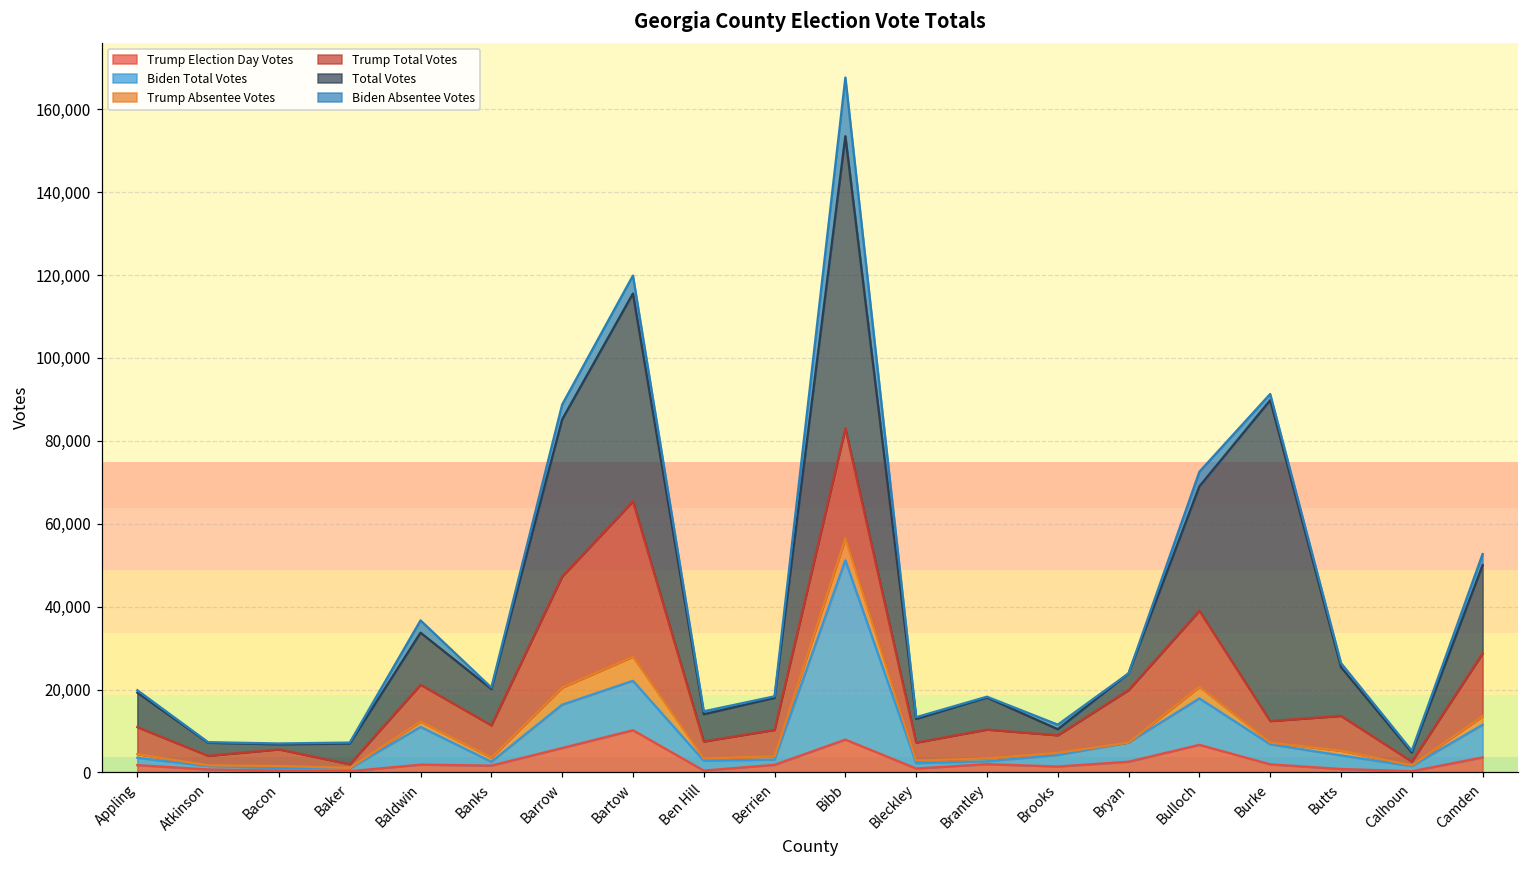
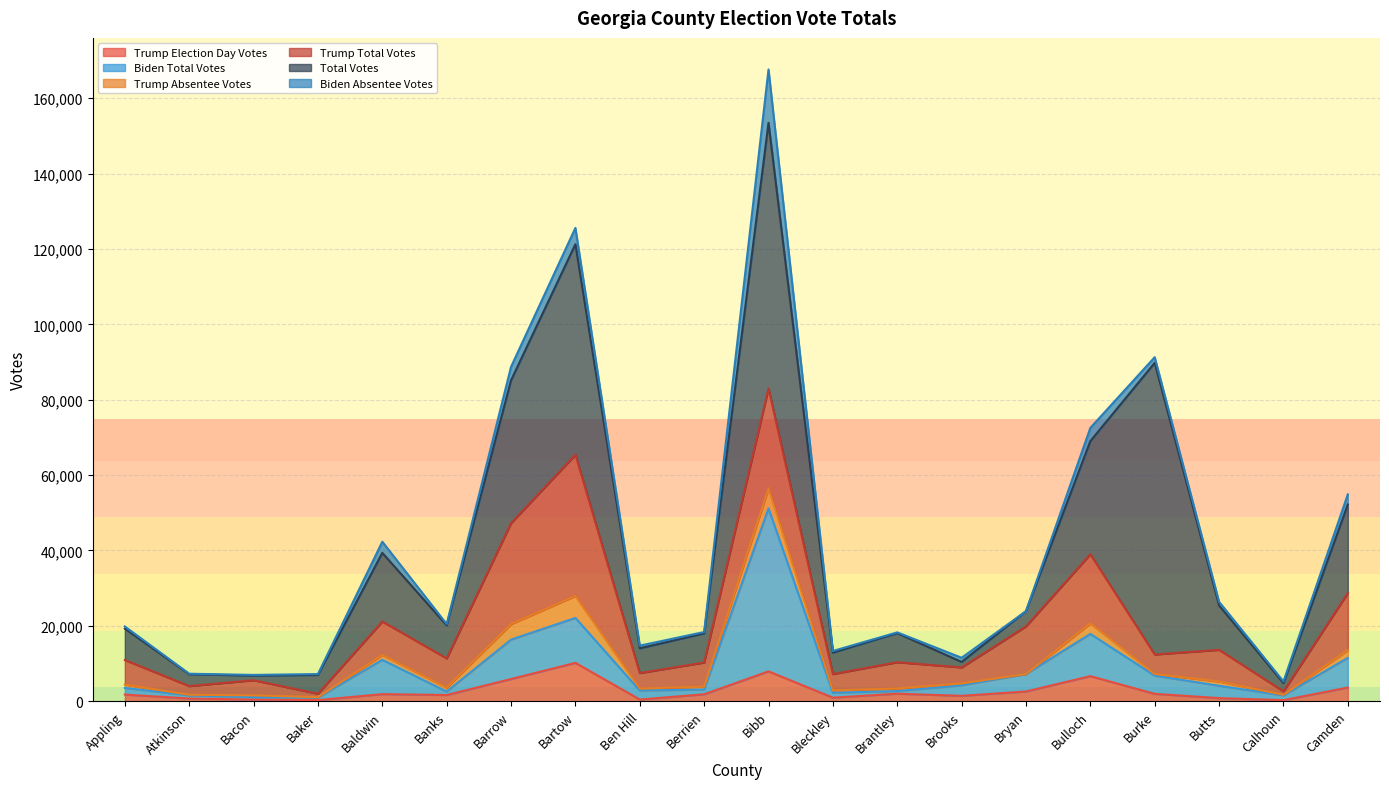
Total Votes, Baldwin: 13,000 -> 18,000
Total Votes, Bartow: 50,000 -> 56,000
Total Votes, Camden: 21,000 -> 23,000
